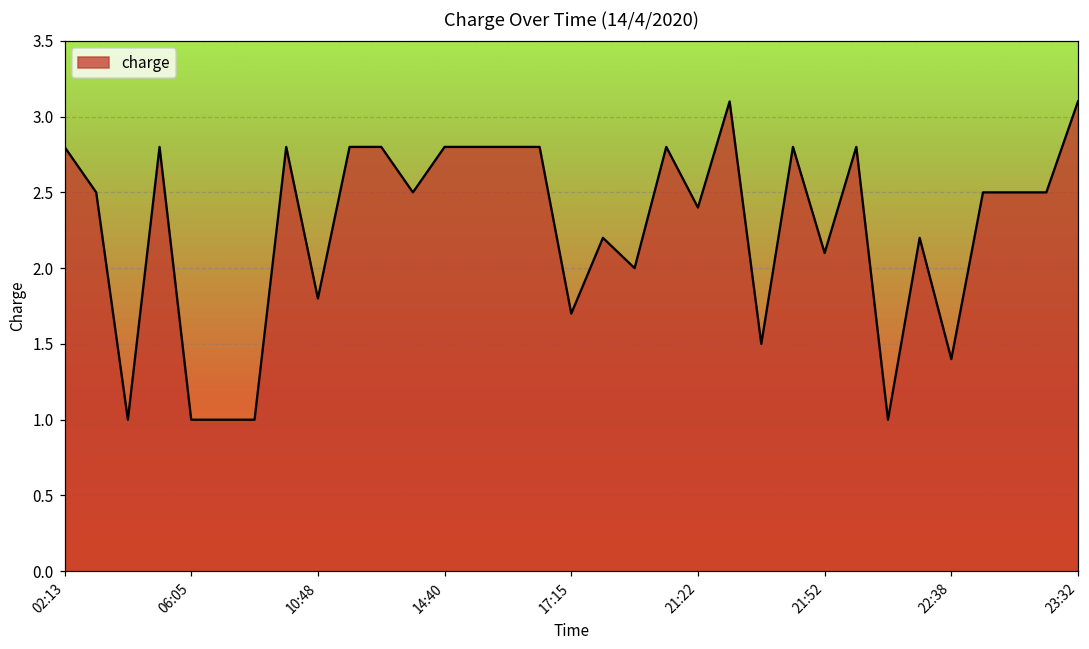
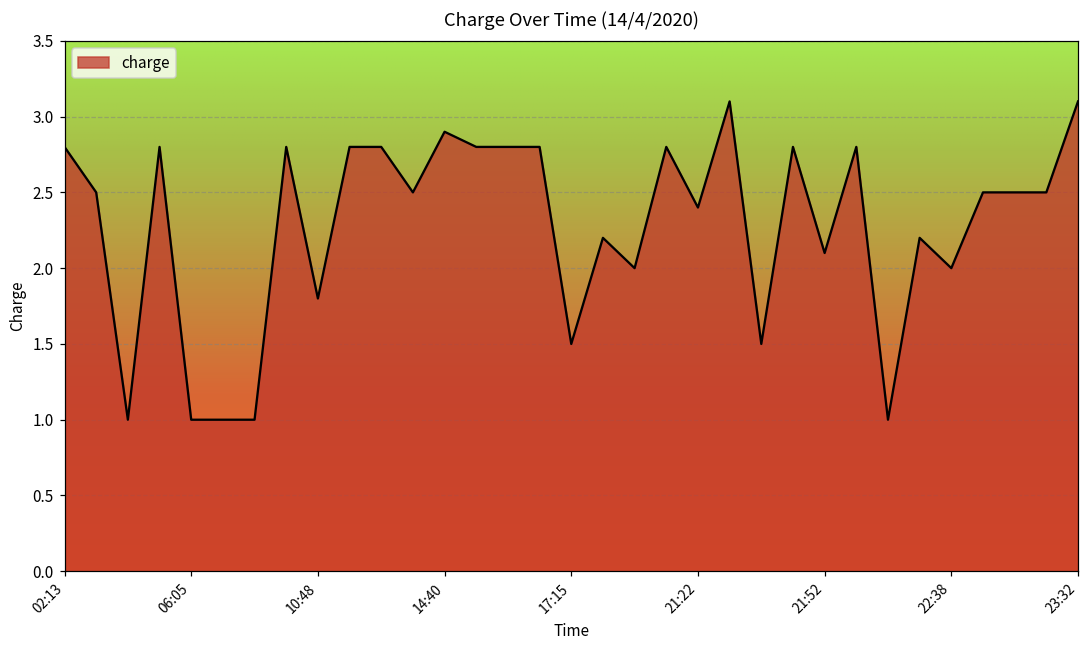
14:40: 2.8 -> 2.9
17:15: 1.7 -> 1.5
22:38: 1.4 -> 2.0
